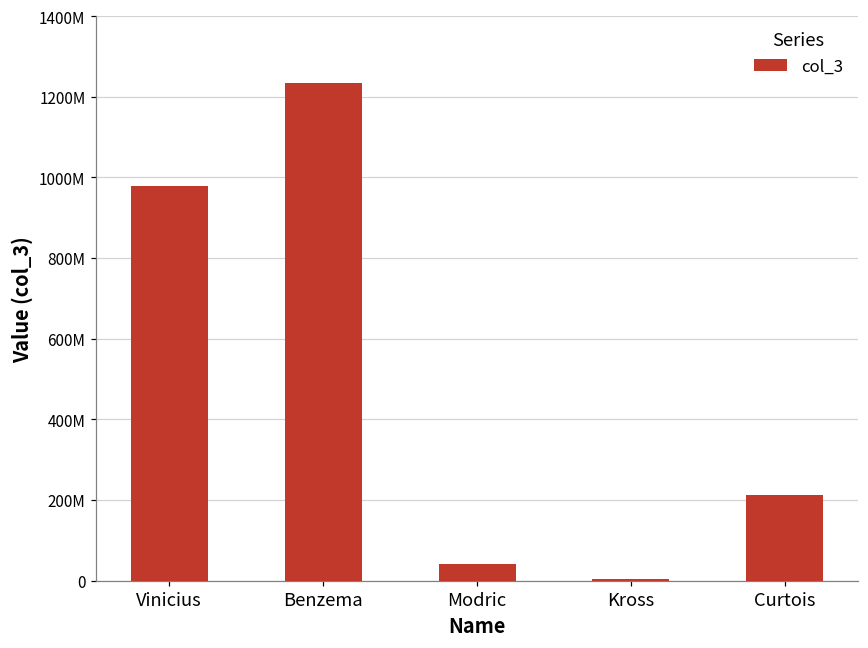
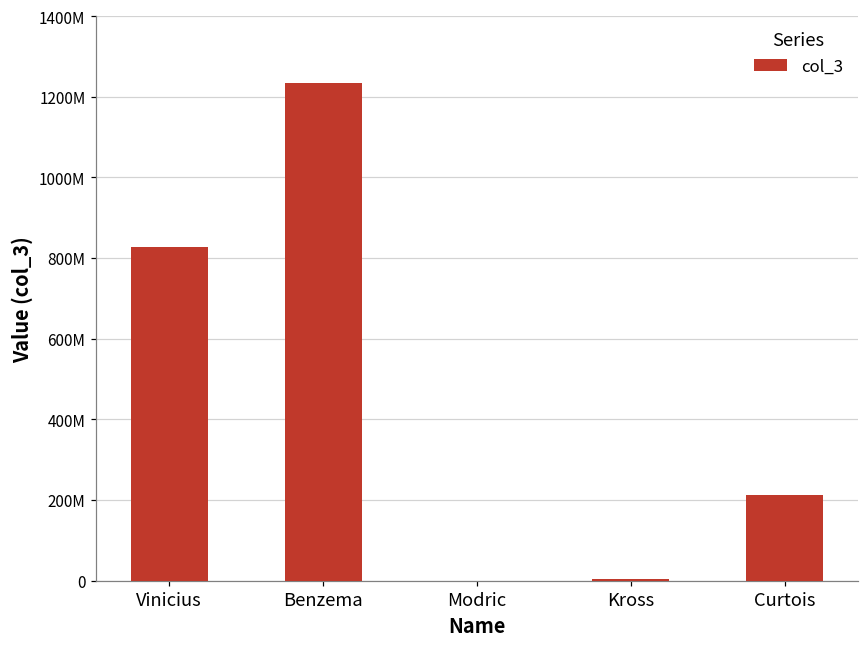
Vinicius: 980000000 -> 830000000
Modric: 40000000 -> 0
